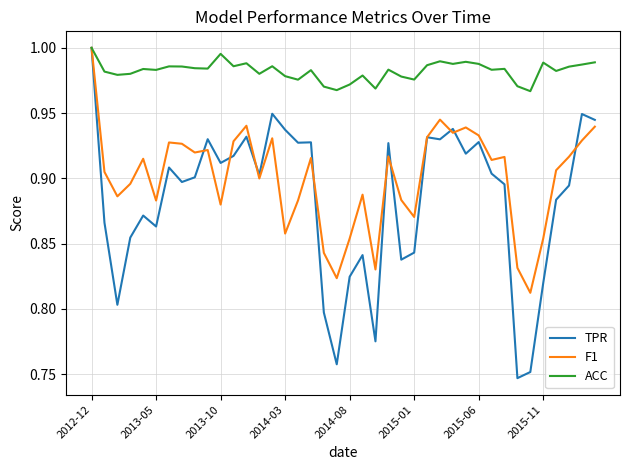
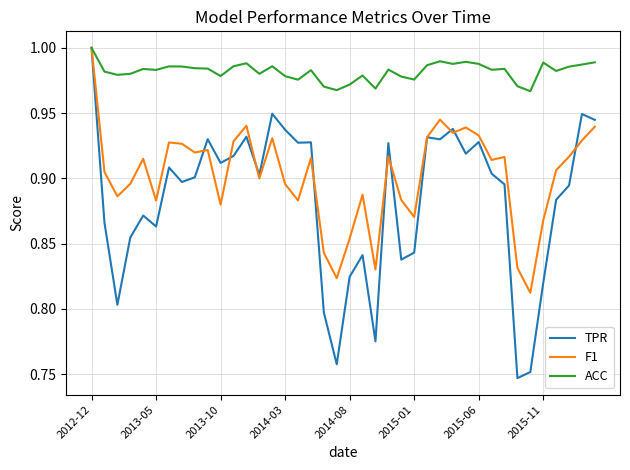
ACC, 2013-10: 0.995 -> 0.978
F1, 2014-03: 0.858 -> 0.896
F1, 2015-11: 0.854 -> 0.868
